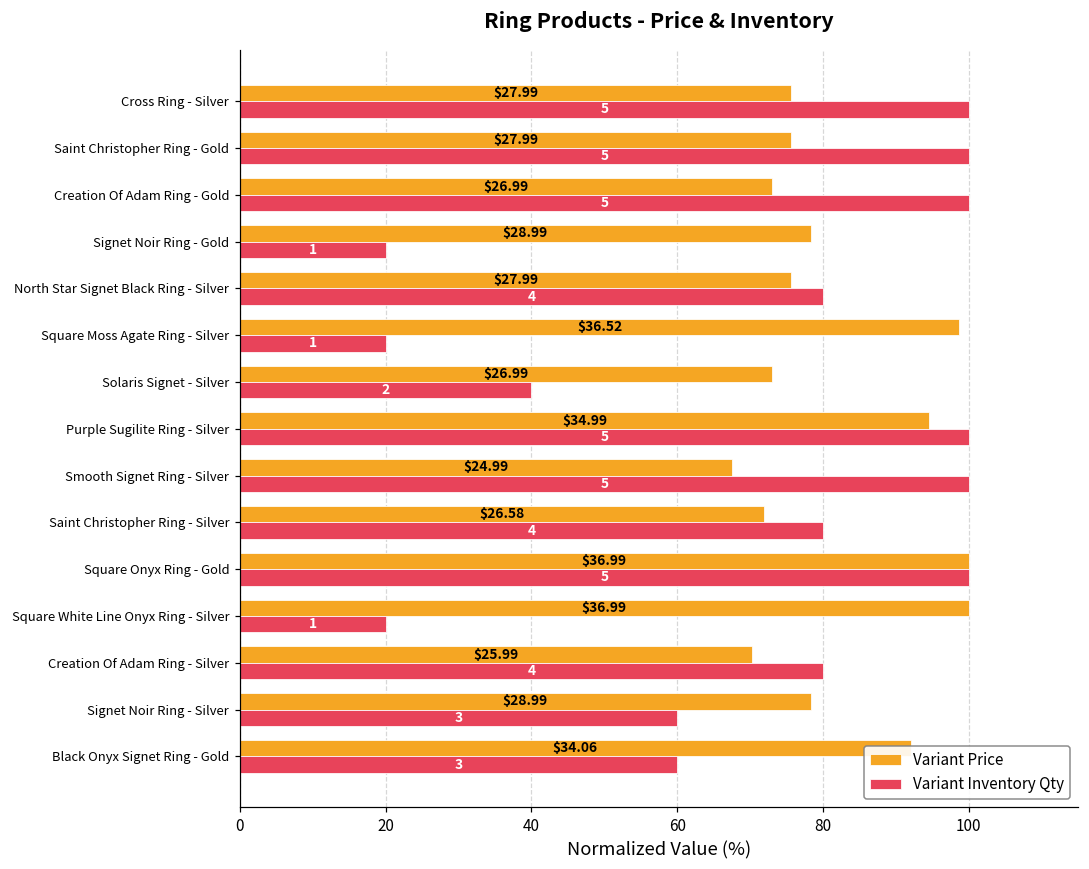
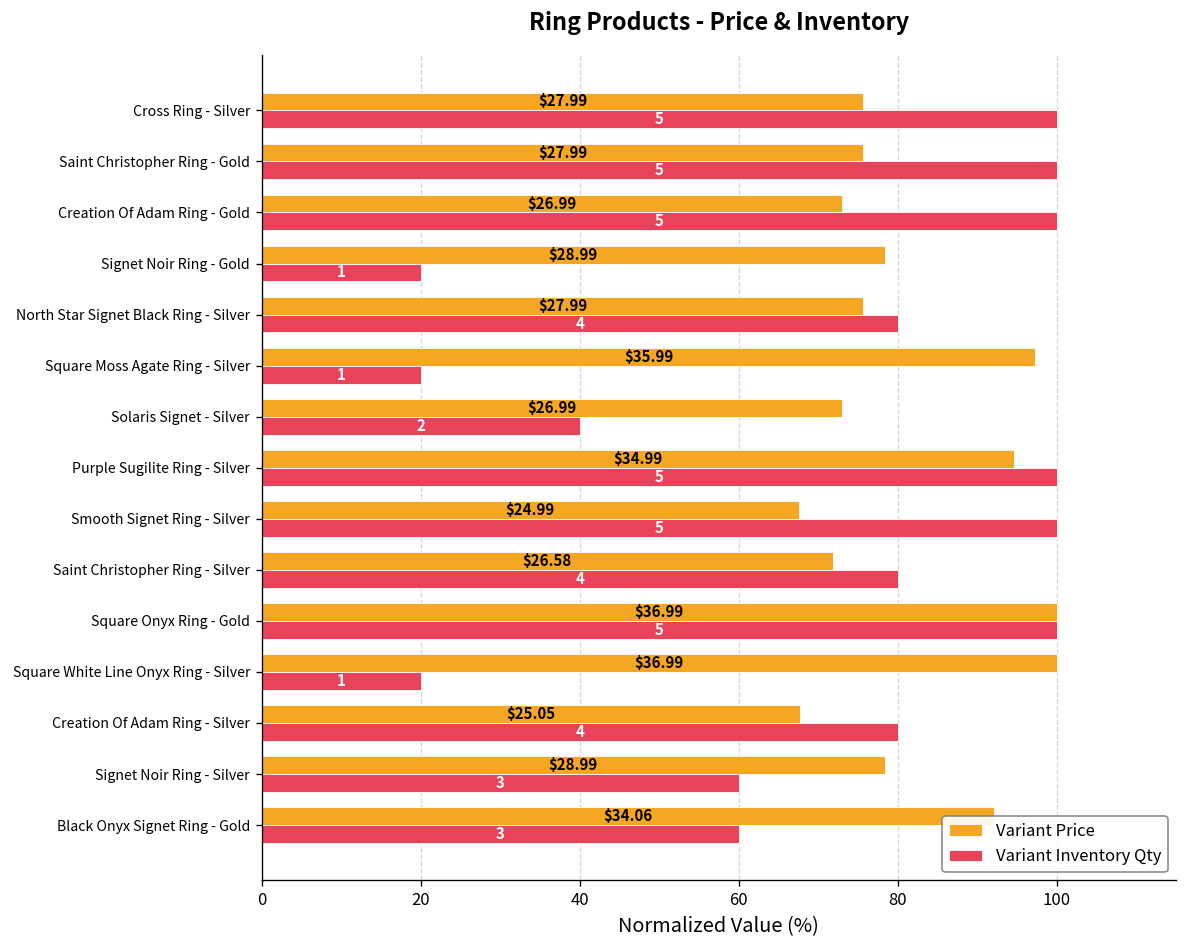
Variant Price, Square Moss Agate Ring - Silver: $36.52 -> $35.99
Variant Price, Creation Of Adam Ring - Silver: $25.99 -> $25.05
